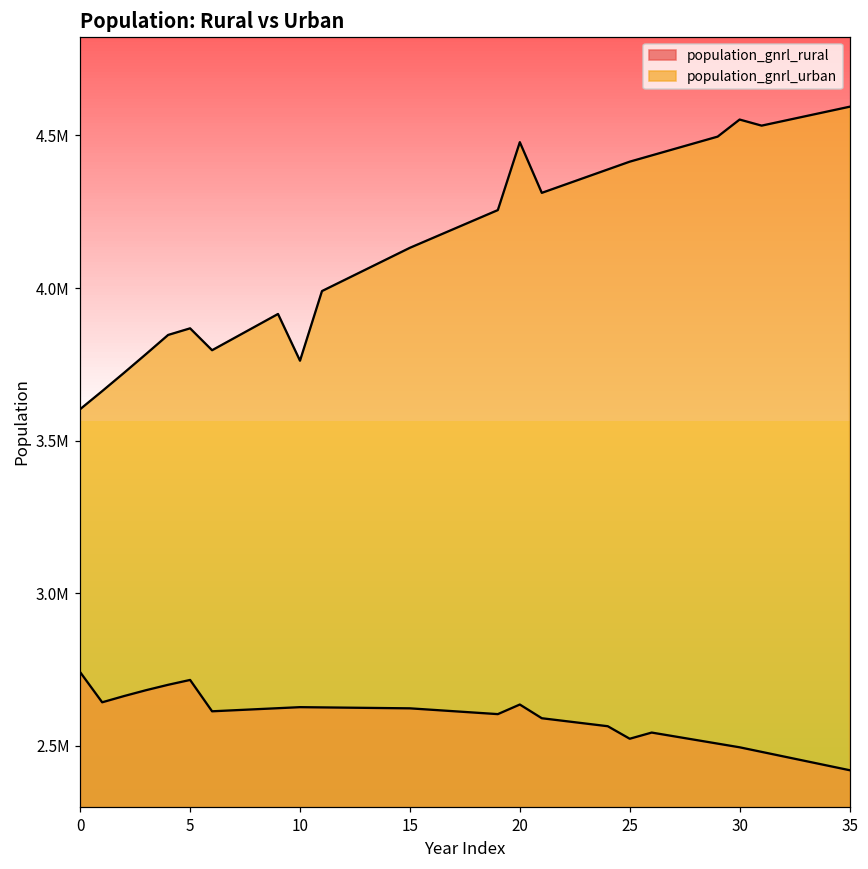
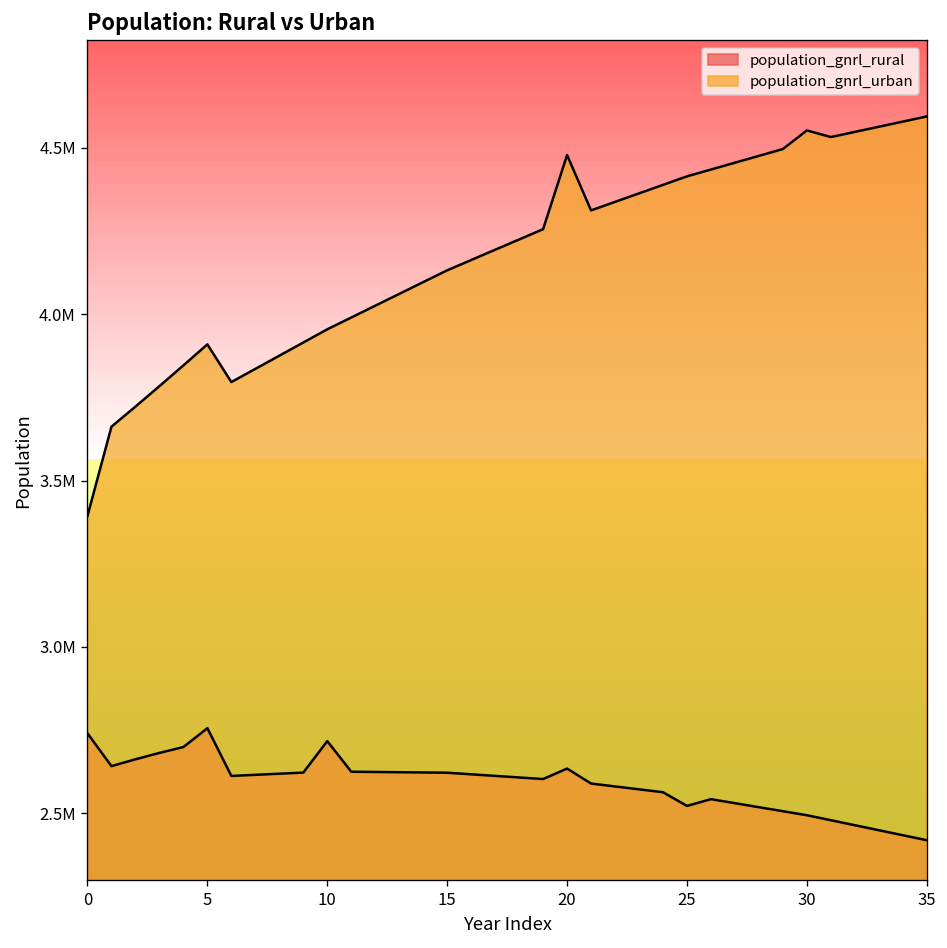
population_gnrl_urban, 0: 3600000 -> 3390000
population_gnrl_rural, 5: 2720000 -> 2760000
population_gnrl_urban, 5: 3870000 -> 3910000
population_gnrl_rural, 10: 2630000 -> 2720000
population_gnrl_urban, 10: 3760000 -> 3950000
